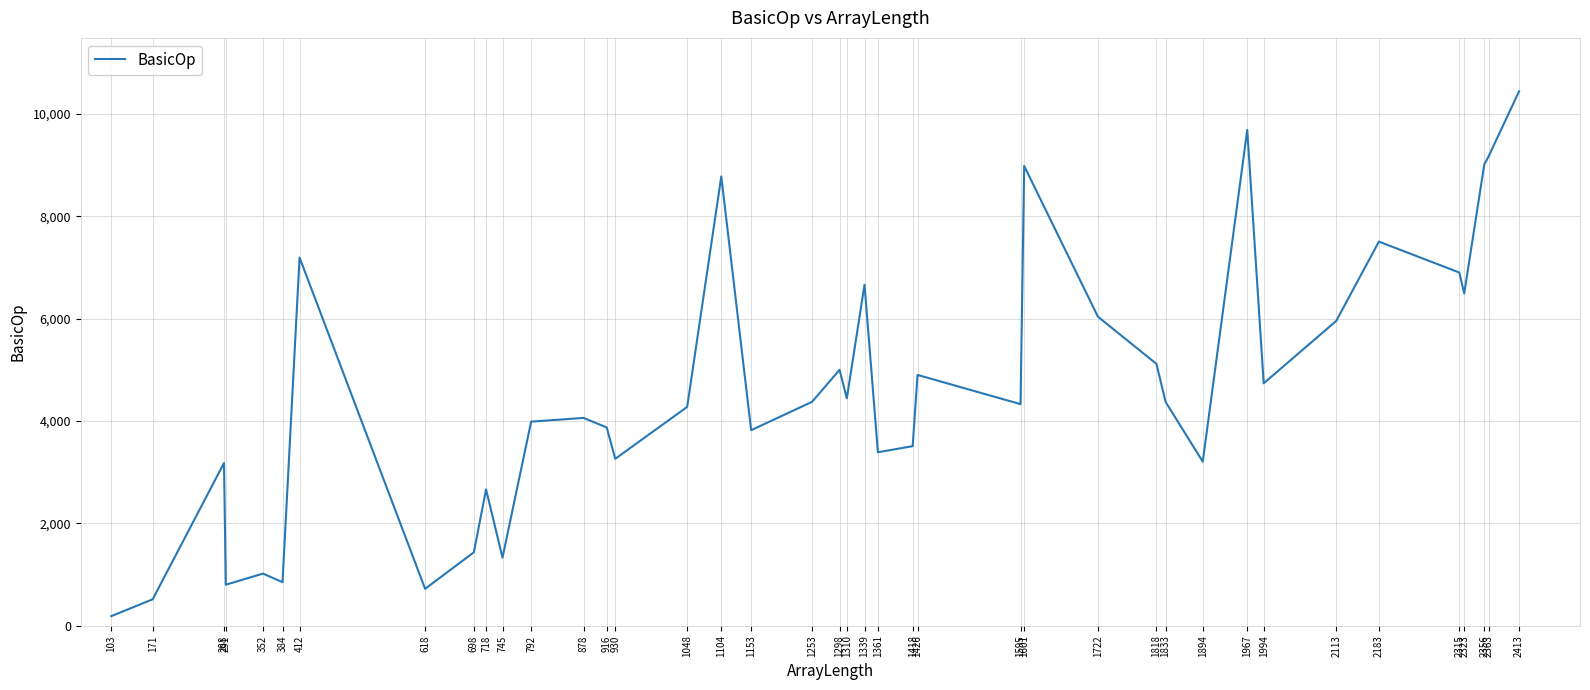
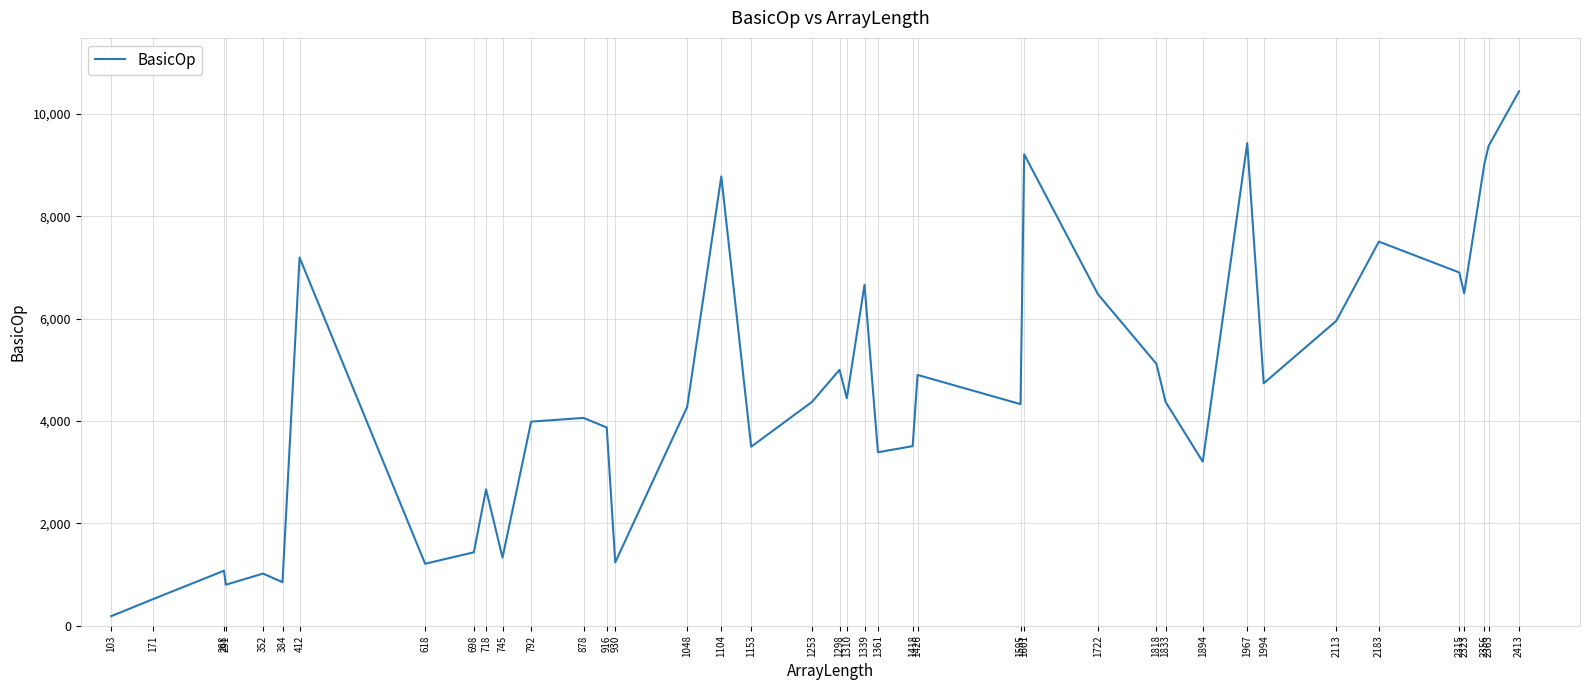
288: 3,200 -> 1,100
618: 700 -> 1,200
930: 3,300 -> 1,200
1153: 3,800 -> 3,500
1601: 9,000 -> 9,200
1722: 6,000 -> 6,500
1967: 9,700 -> 9,400
2363: 9,200 -> 9,400
